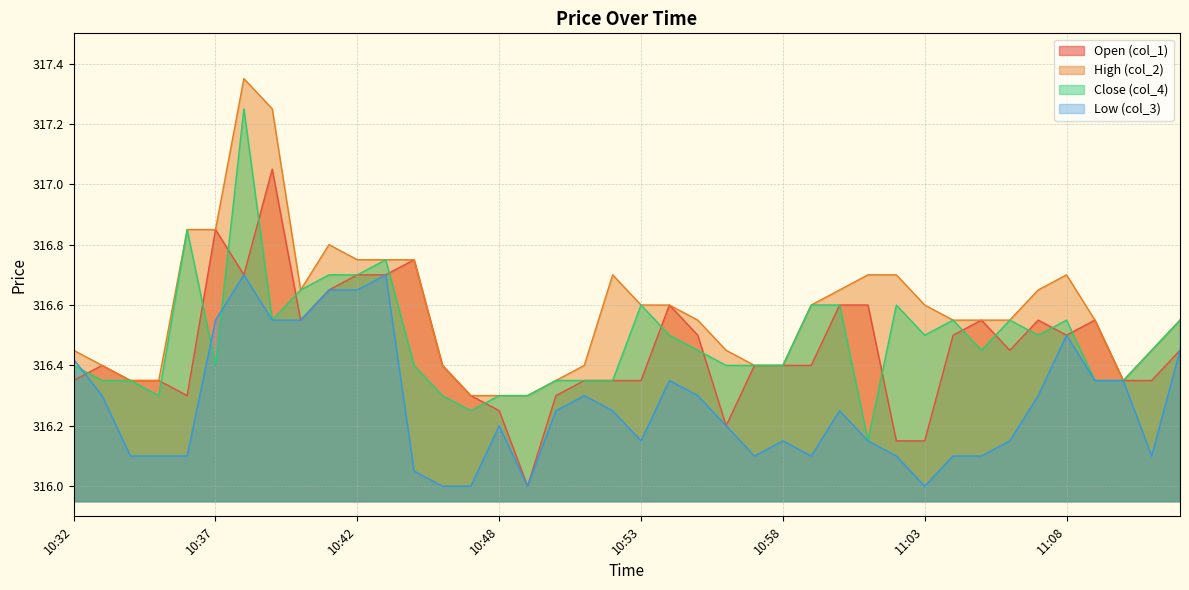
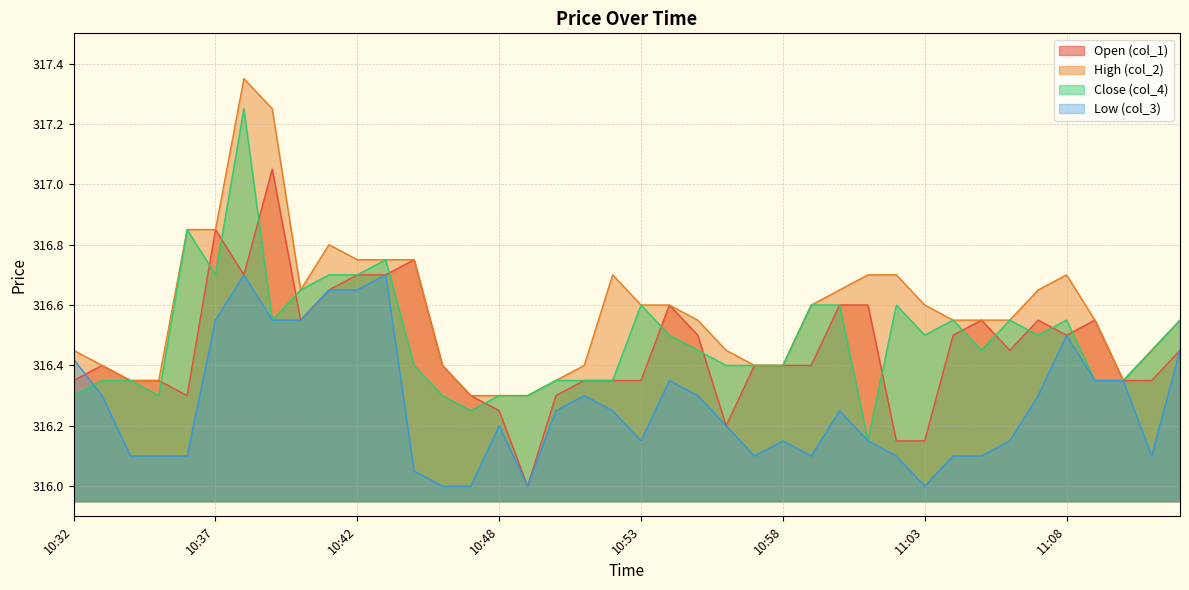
Close (col_4), 10:32: 316.4 -> 316.3
Close (col_4), 10:37: 316.4 -> 316.7
